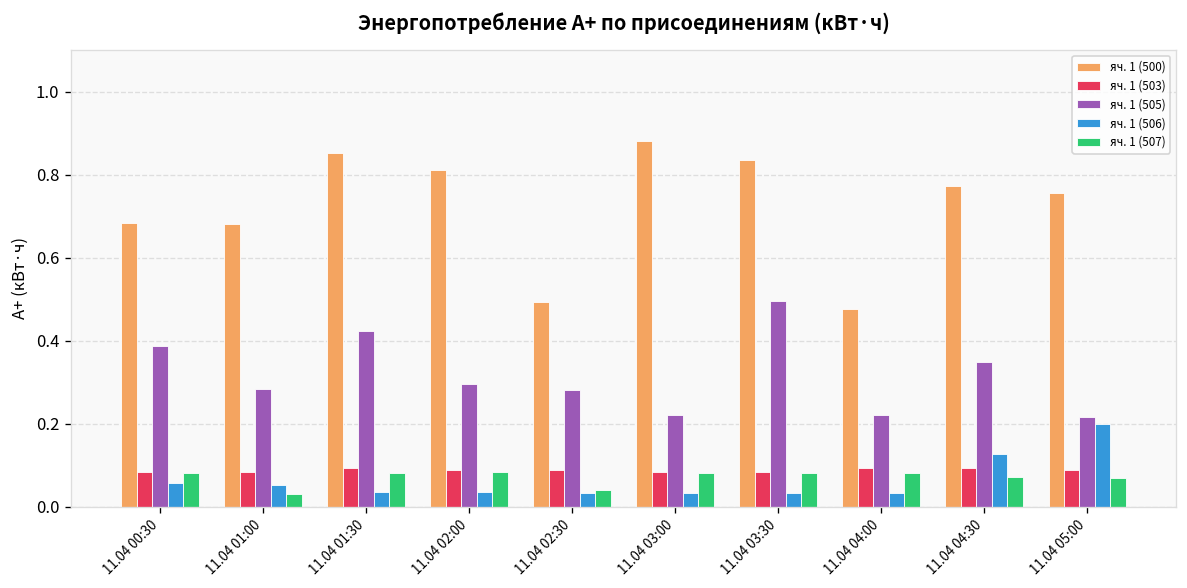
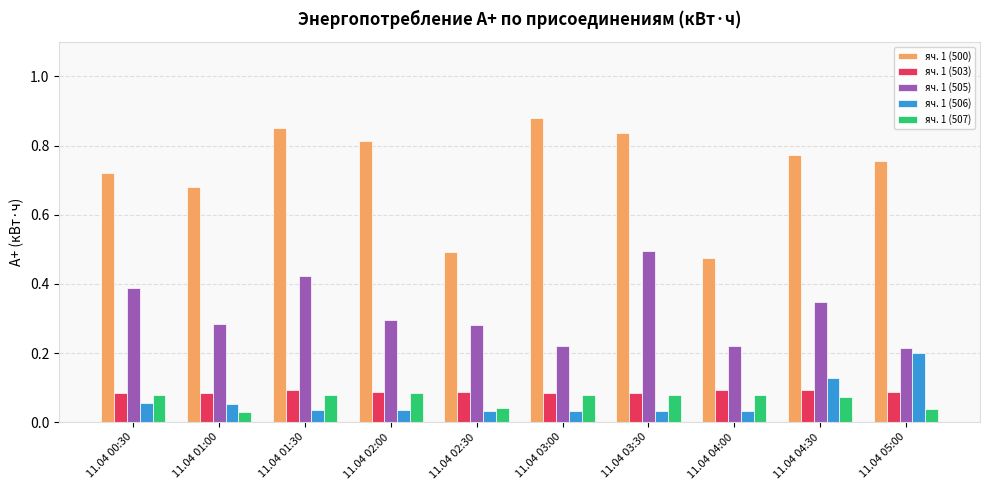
яч. 1 (500), 11.04 00:30: 0.68 -> 0.72
яч. 1 (507), 11.04 05:00: 0.07 -> 0.04
